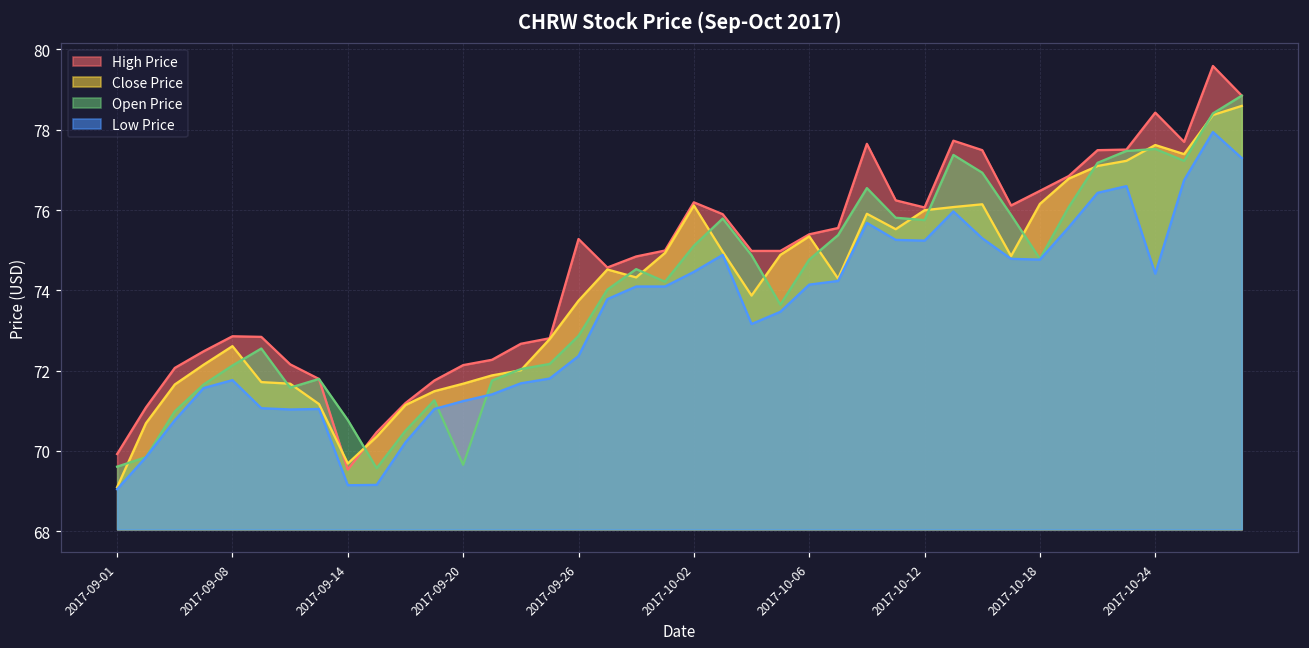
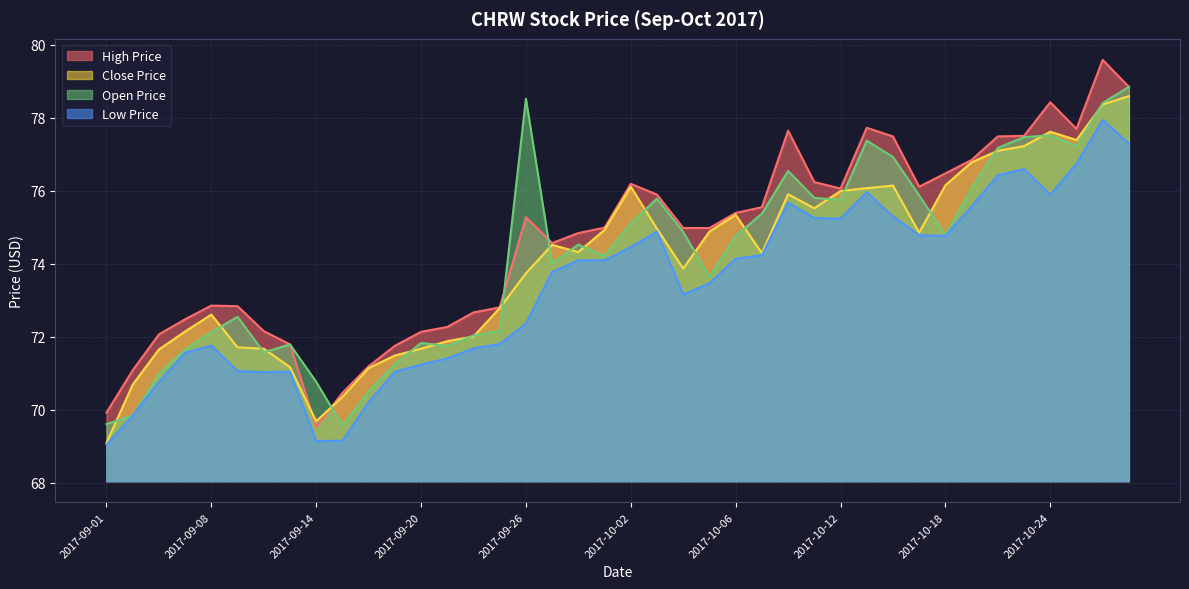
Open Price, 2017-09-20: 69.7 -> 71.8
Open Price, 2017-09-26: 72.9 -> 78.5
Low Price, 2017-10-24: 74.4 -> 75.9
